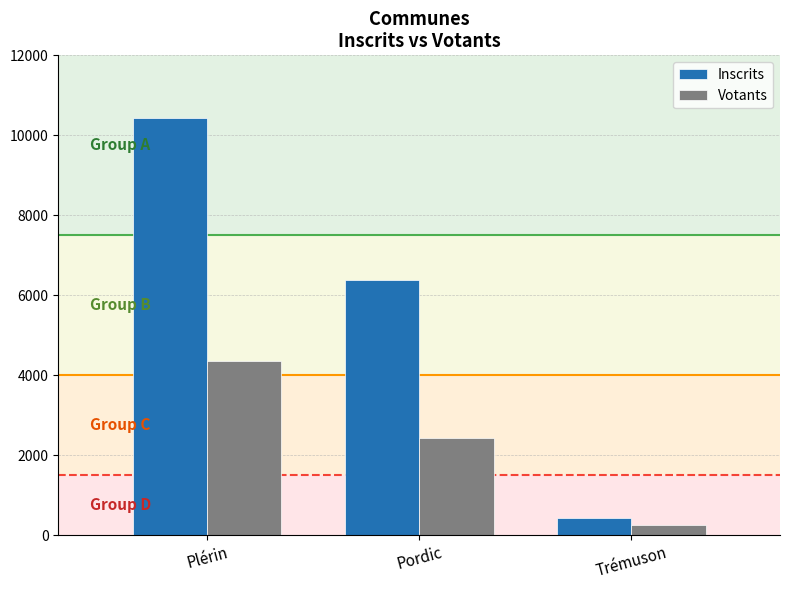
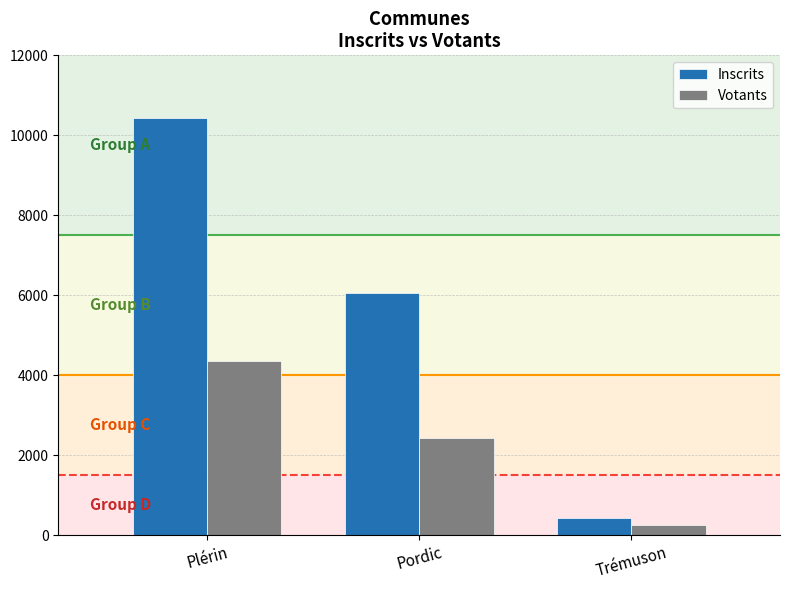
Inscrits, Pordic: 6400 -> 6100
